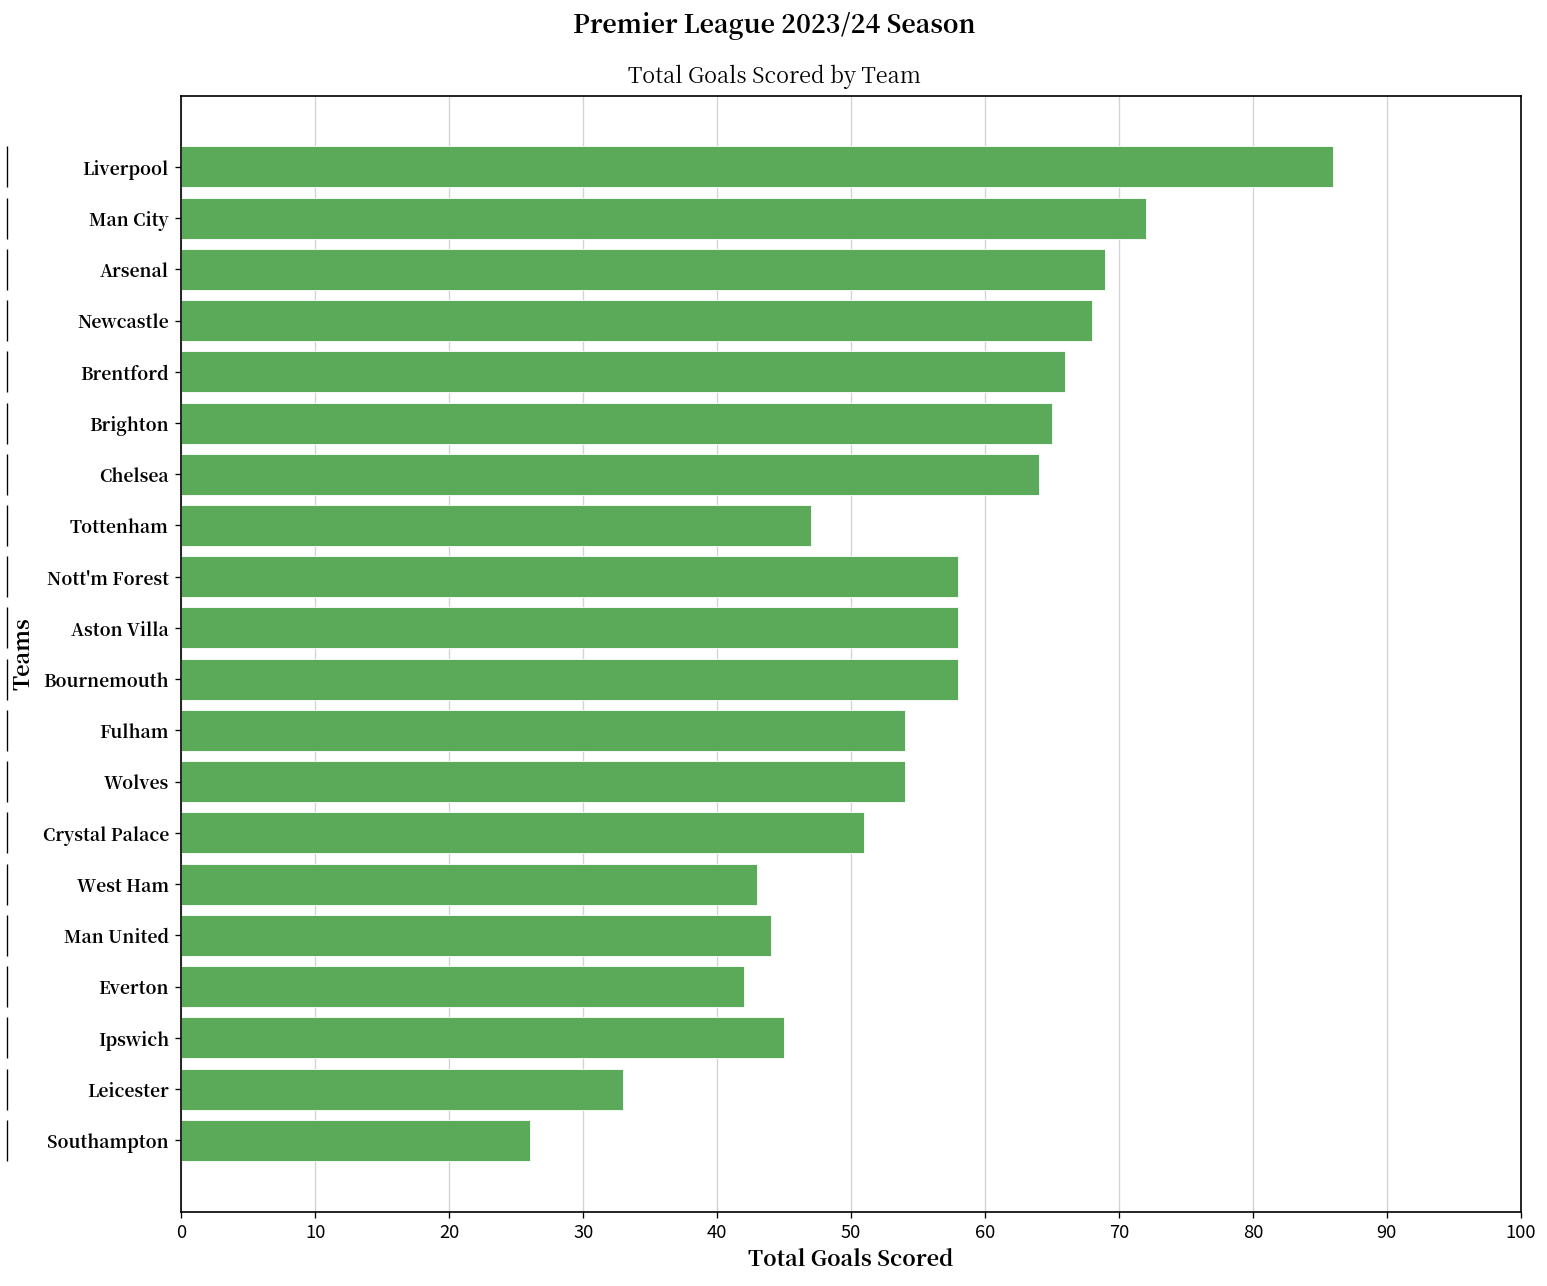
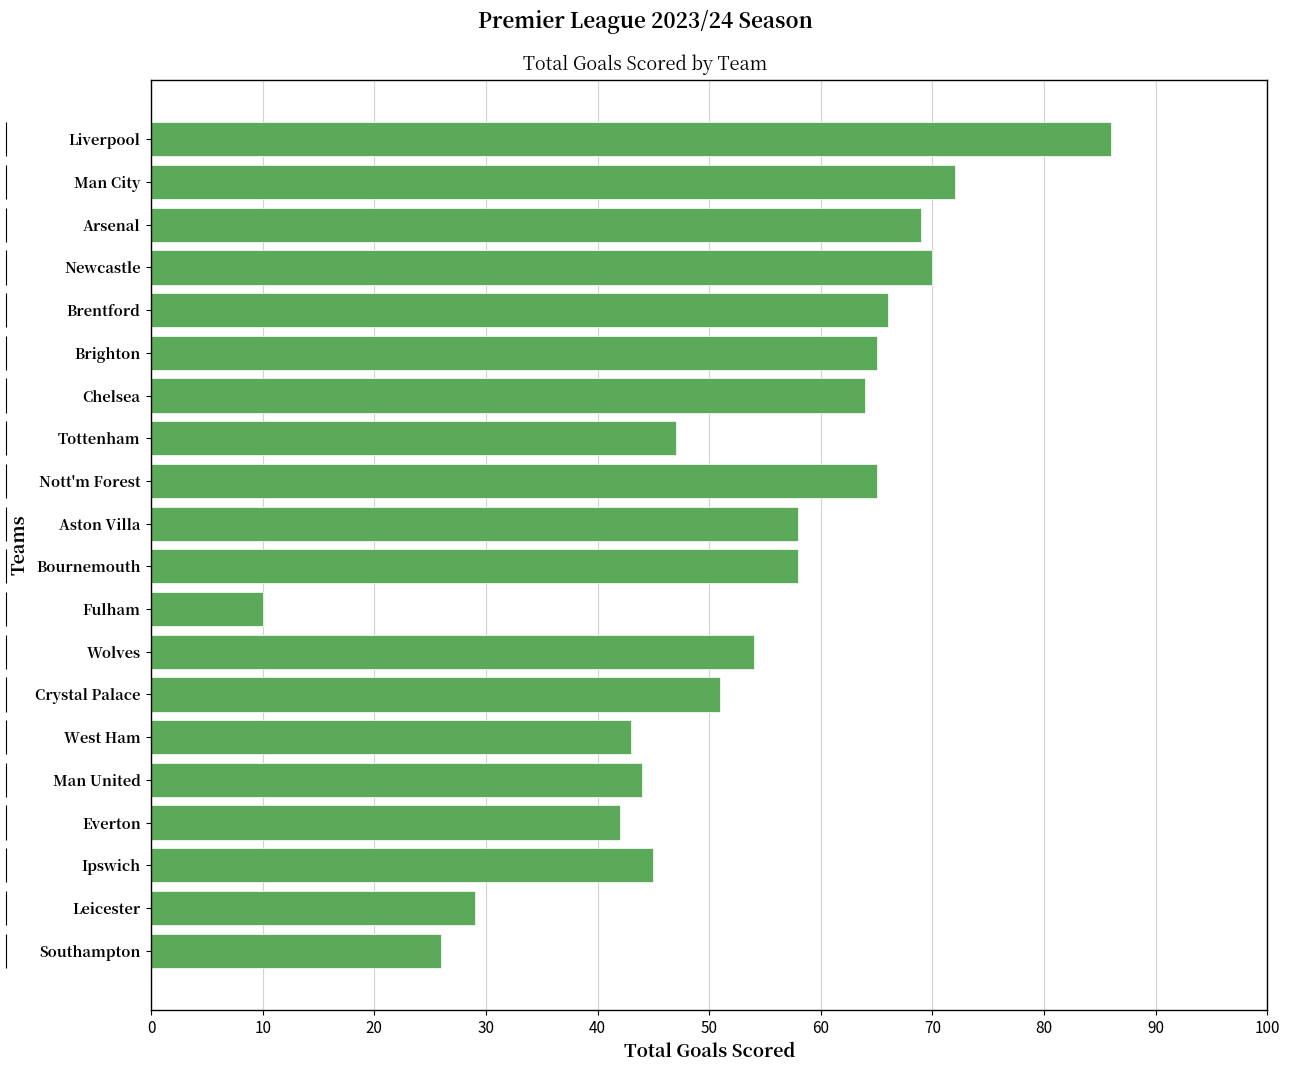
Newcastle: 68 -> 70
Nott'm Forest: 58 -> 65
Fulham: 54 -> 10
Leicester: 33 -> 29
